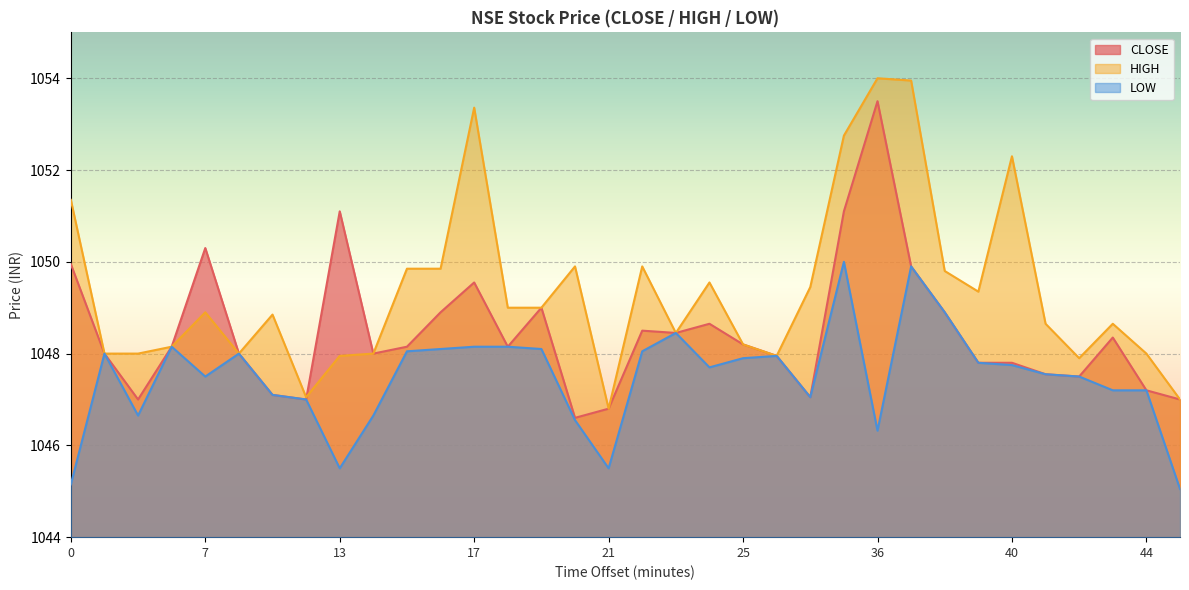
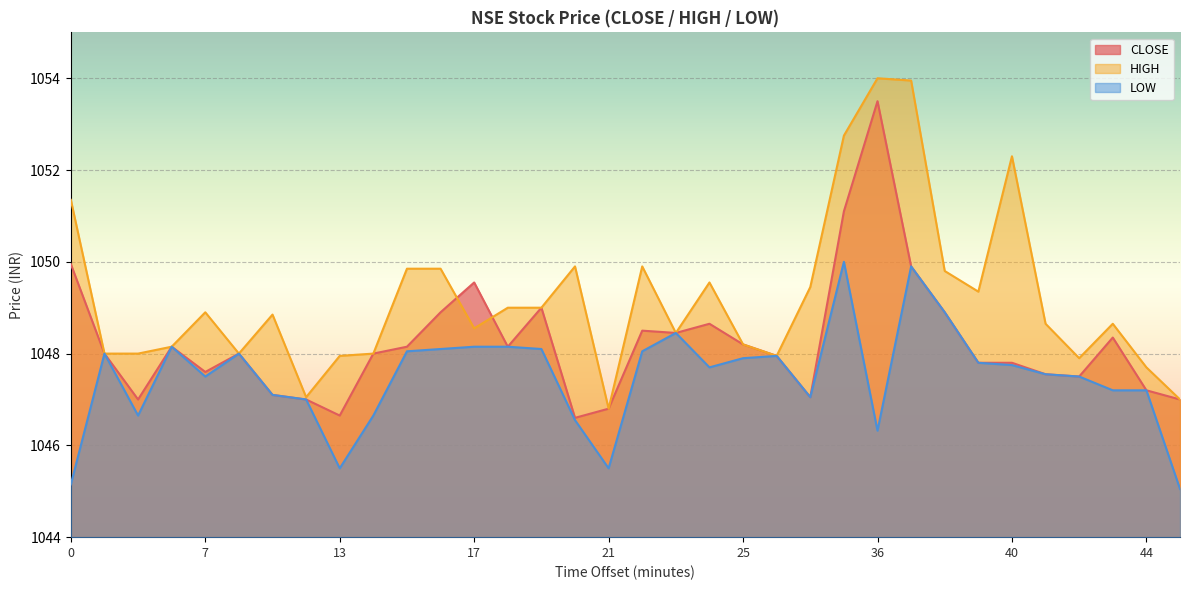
CLOSE, 7: 1050.3 -> 1047.6
CLOSE, 13: 1051.1 -> 1046.7
HIGH, 17: 1053.4 -> 1048.6
HIGH, 44: 1048.0 -> 1047.7
